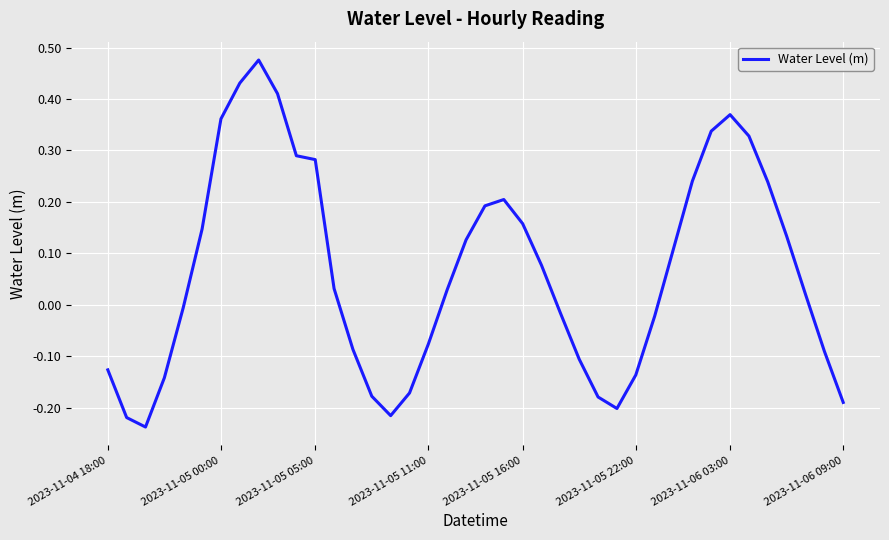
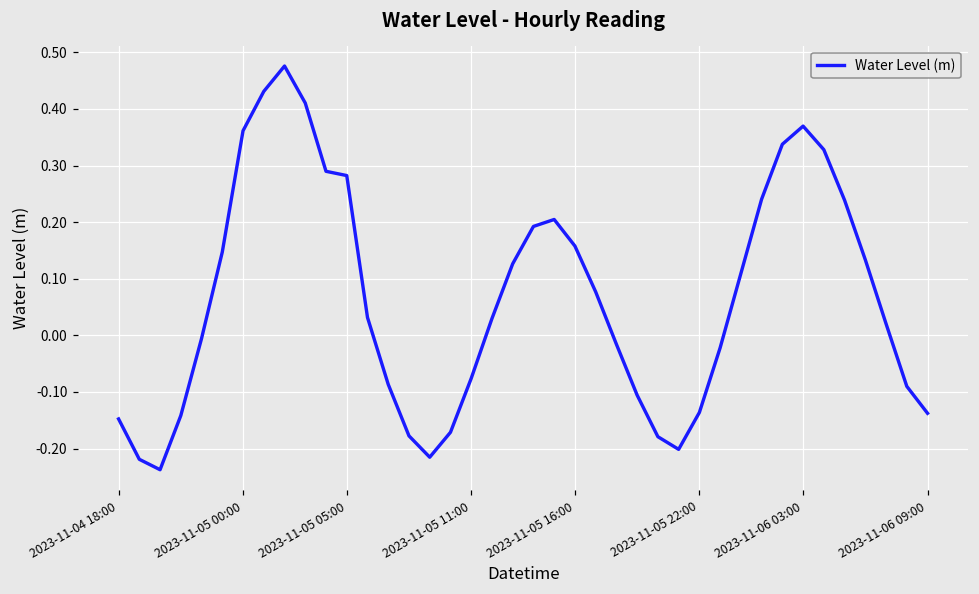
2023-11-04 18:00: -0.13 -> -0.15
2023-11-06 09:00: -0.19 -> -0.14
